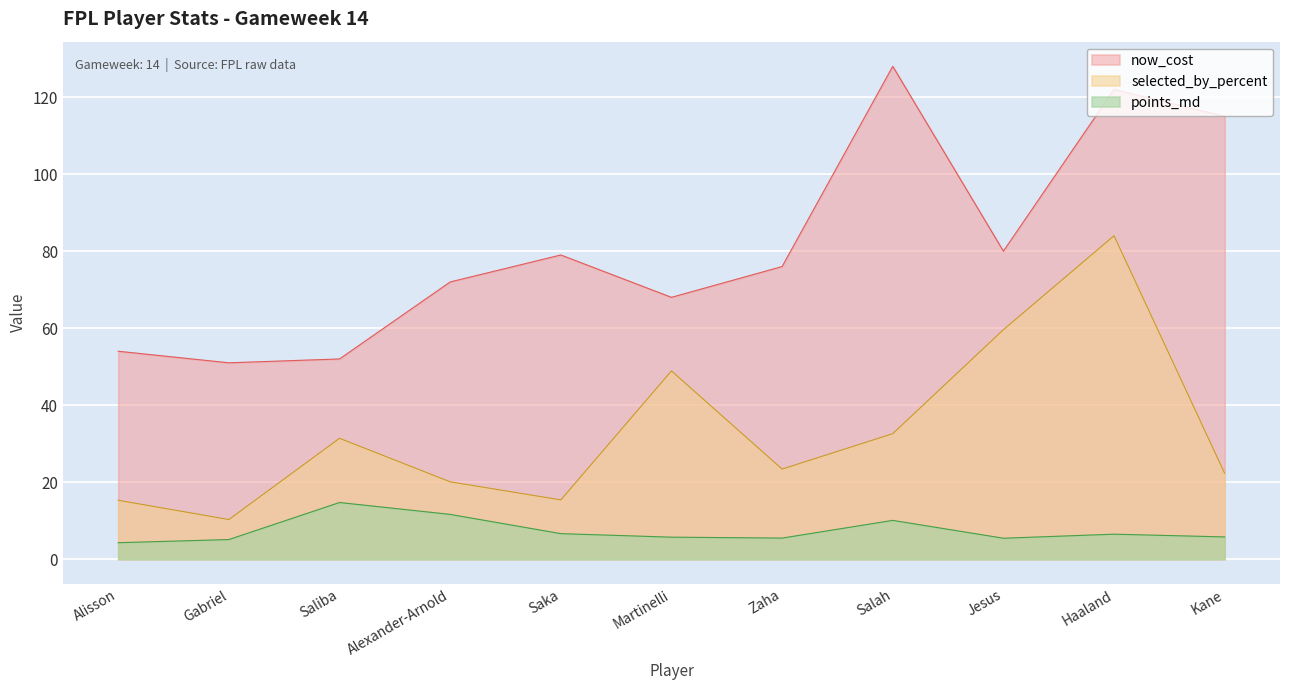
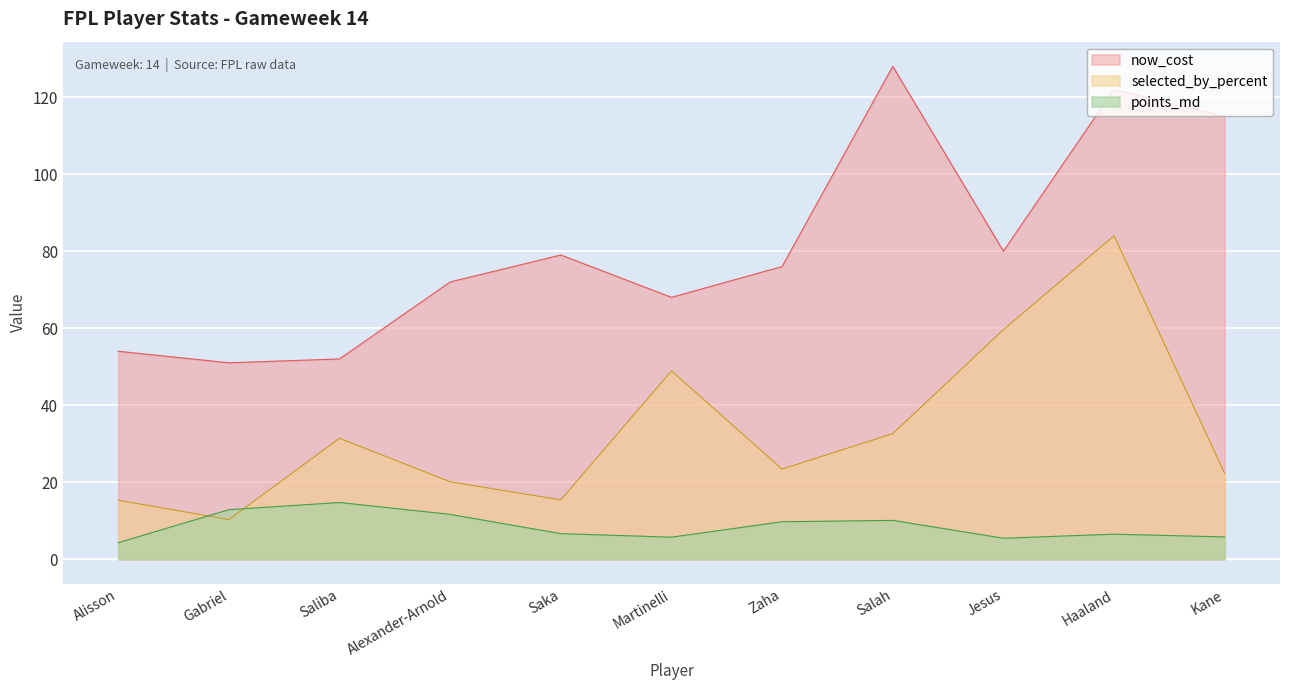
points_md, Gabriel: 5 -> 13
points_md, Zaha: 5 -> 10
